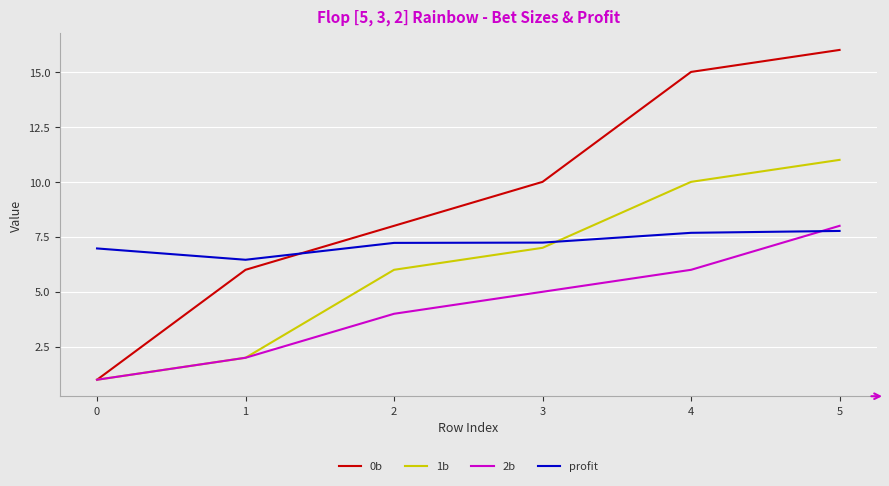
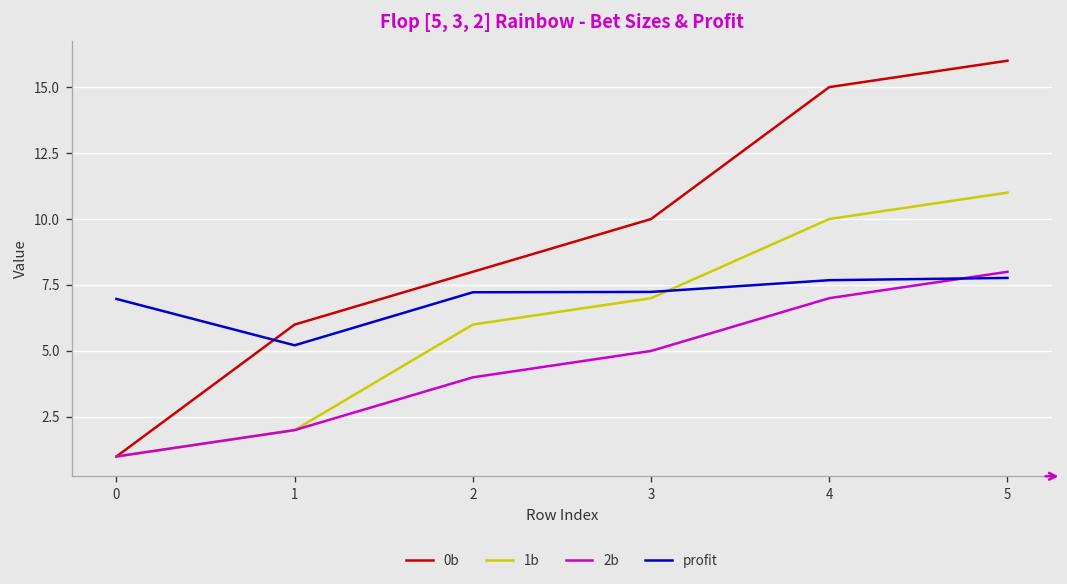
profit, 1: 6.5 -> 5.2
2b, 4: 6 -> 7
